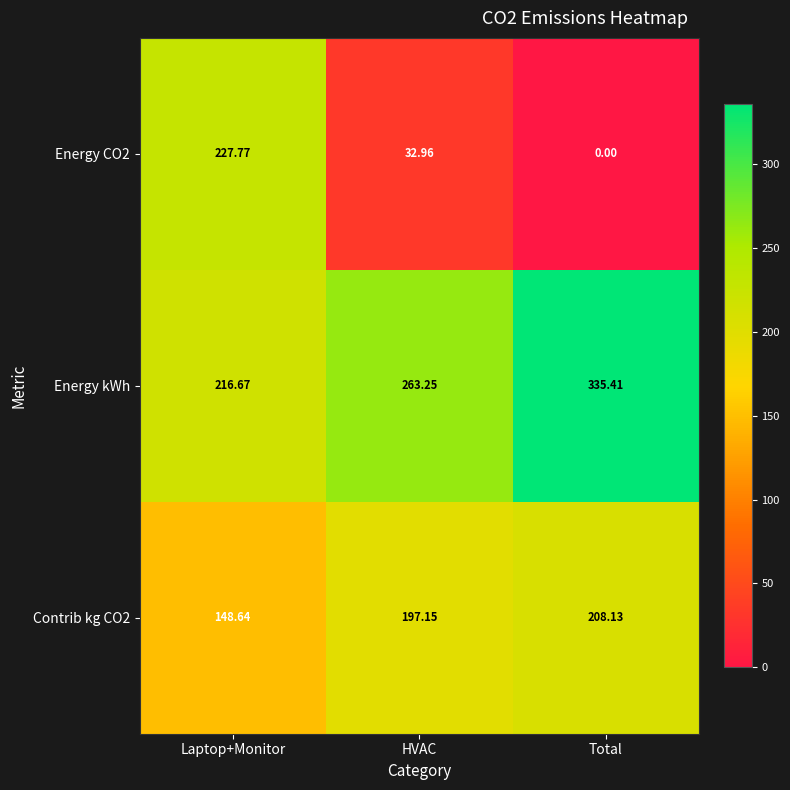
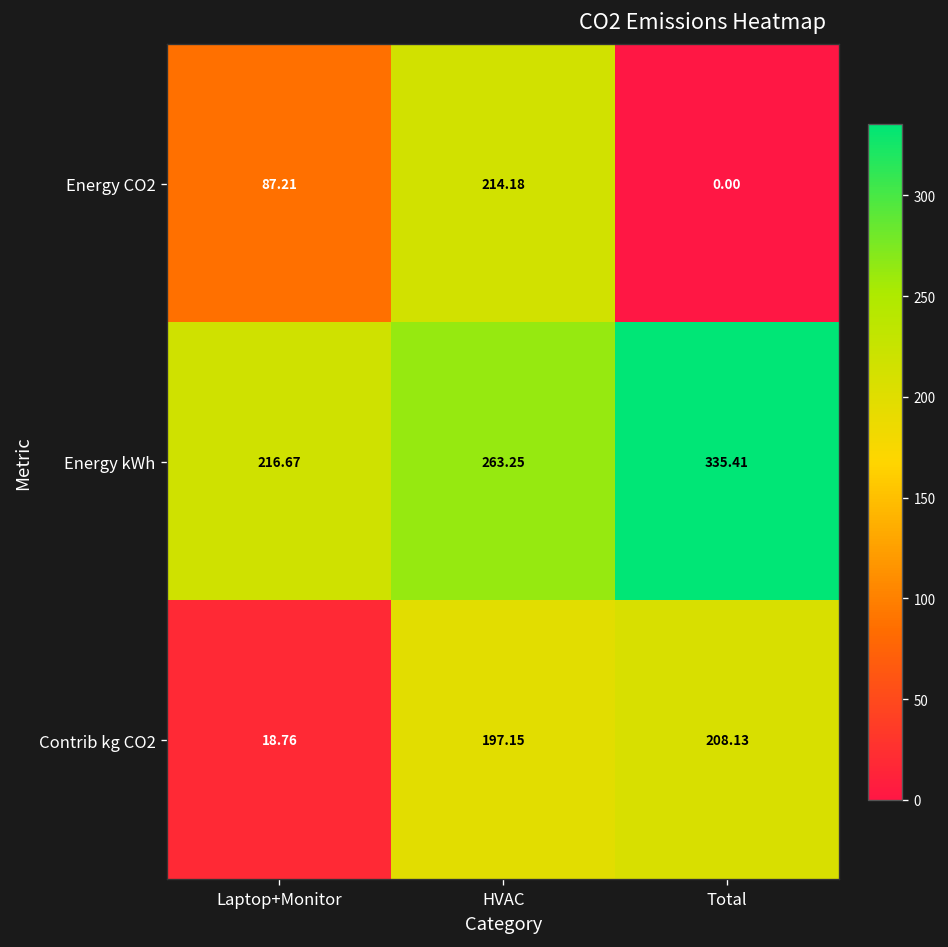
Energy CO2, Laptop+Monitor: 227.77 -> 87.21
Energy CO2, HVAC: 32.96 -> 214.18
Contrib kg CO2, Laptop+Monitor: 148.64 -> 18.76
